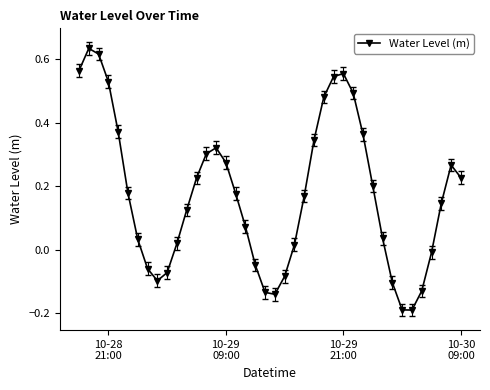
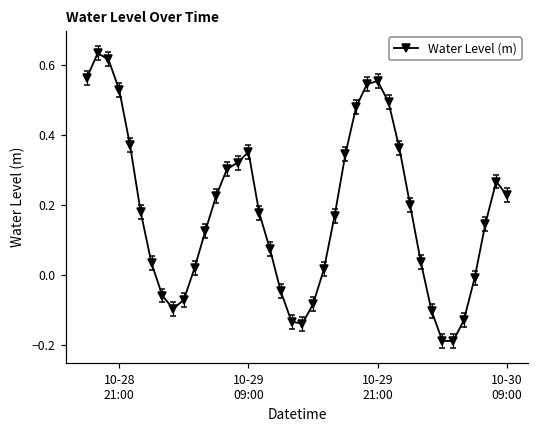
Water Level (m), 10-29 09:00: 0.27 -> 0.35
